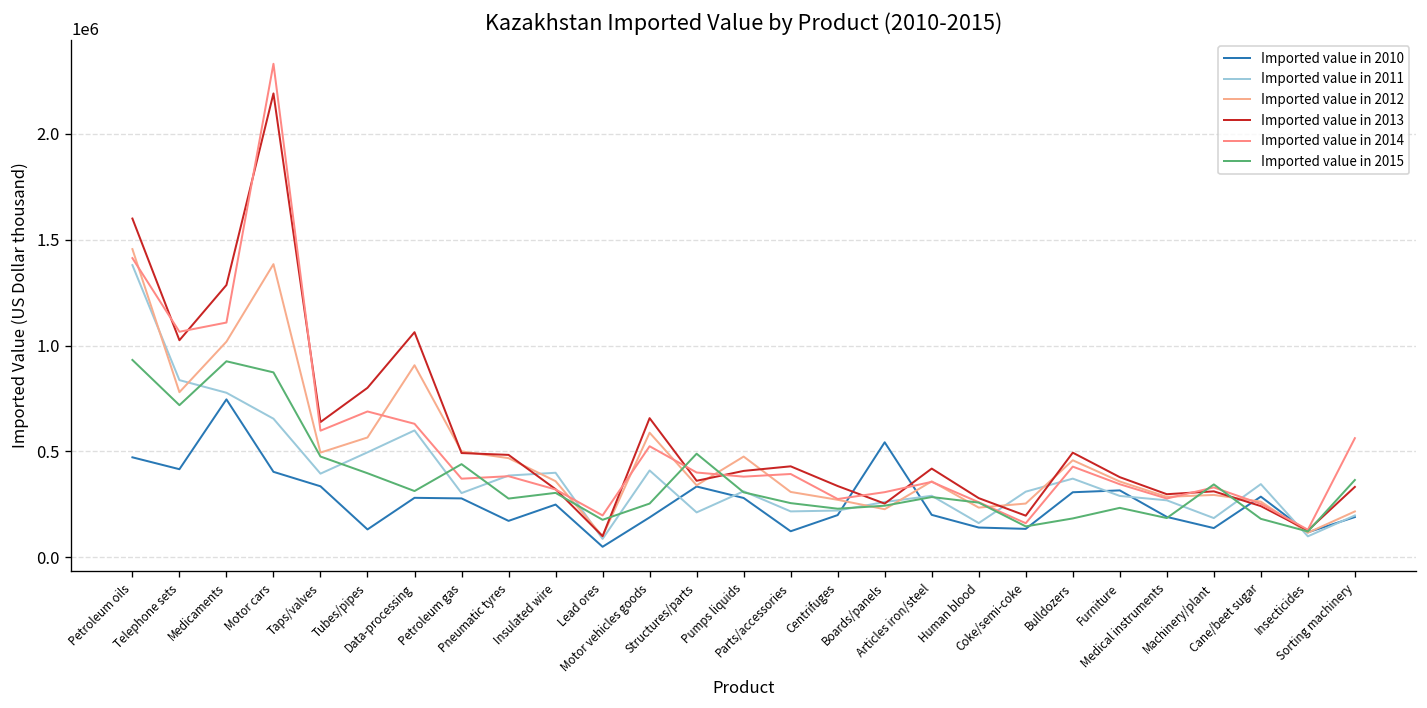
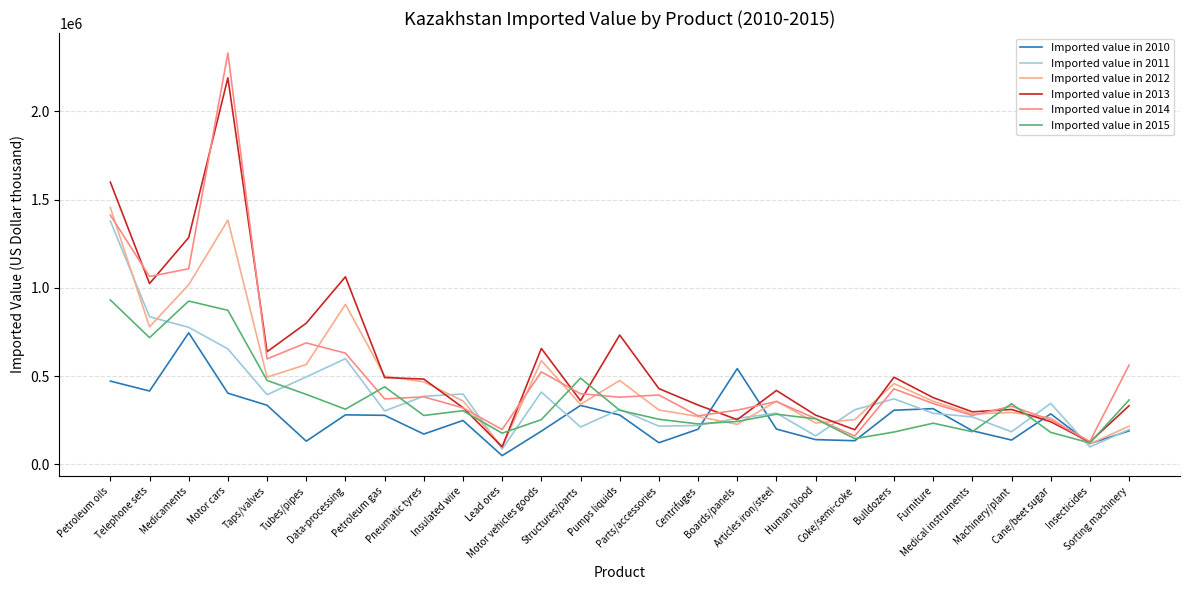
Imported value in 2013, Pumps liquids: 410000 -> 730000
